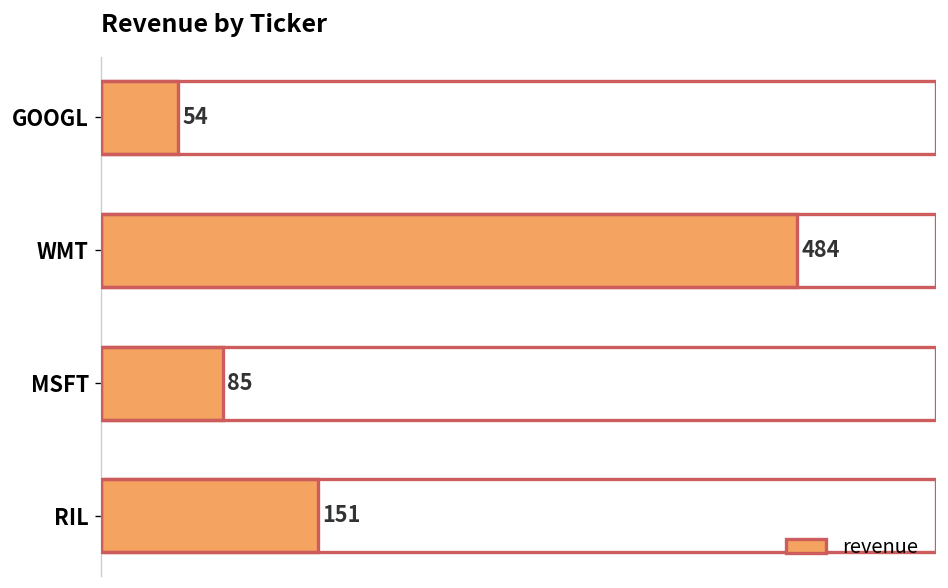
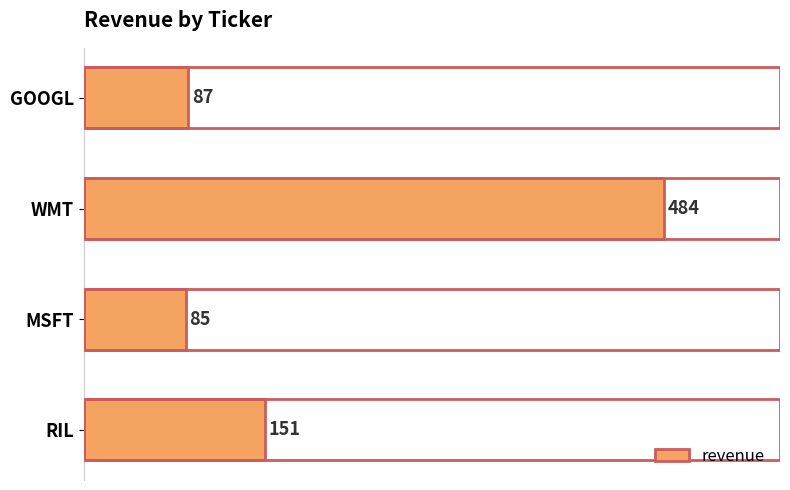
GOOGL: 54 -> 87
